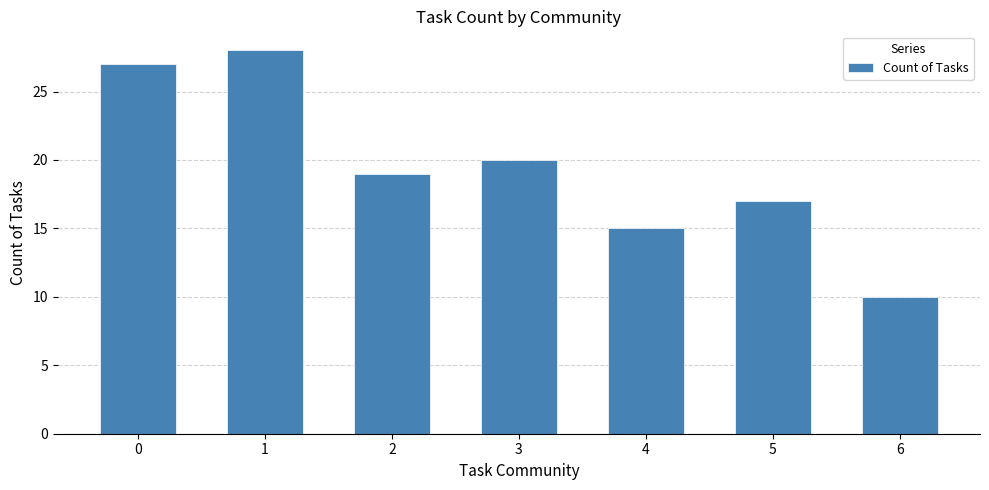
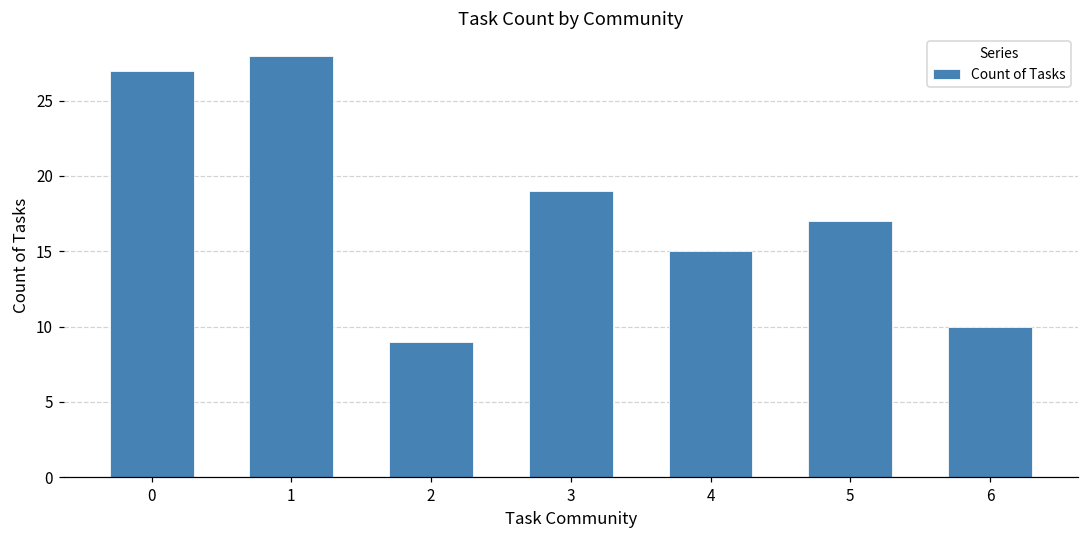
2: 19 -> 9
3: 20 -> 19
